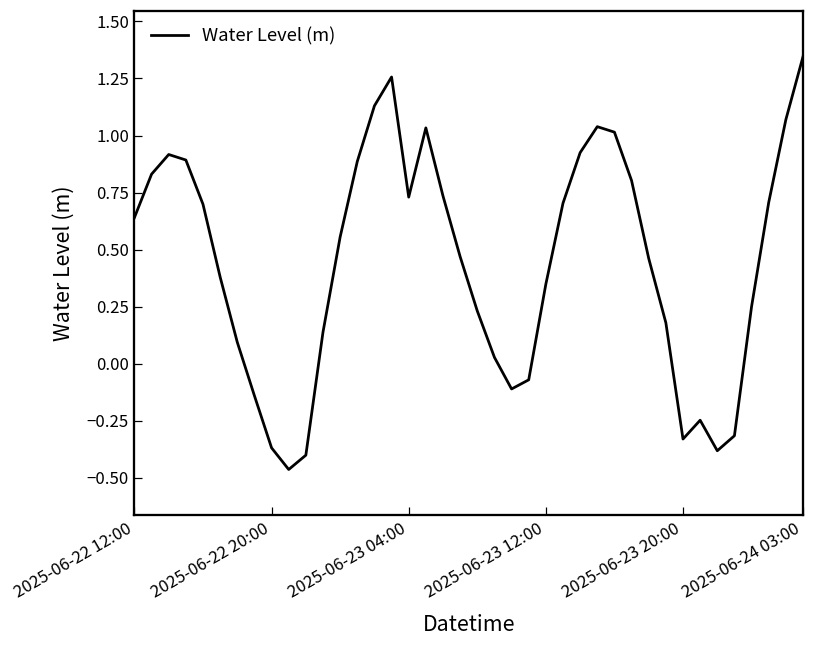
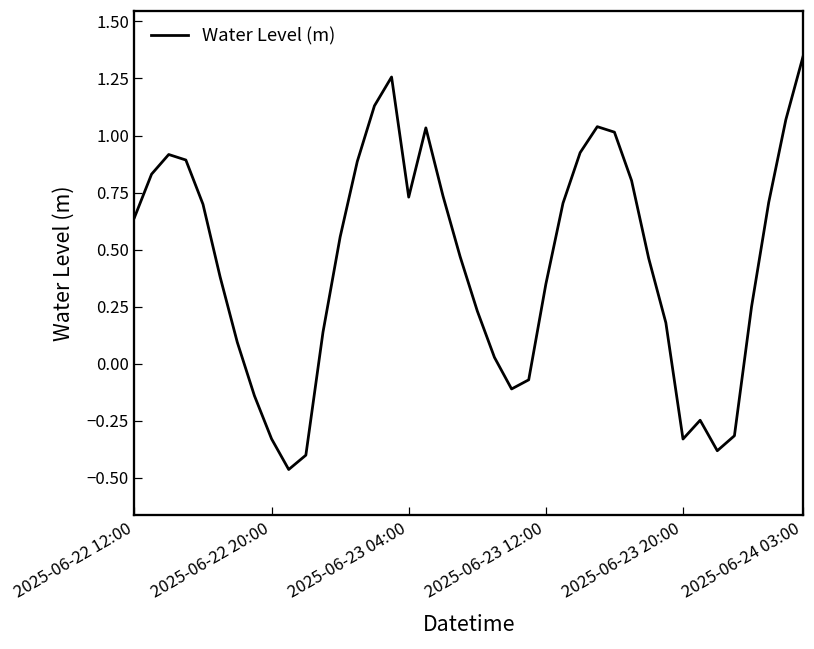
2025-06-22 20:00: -0.37 -> -0.33
